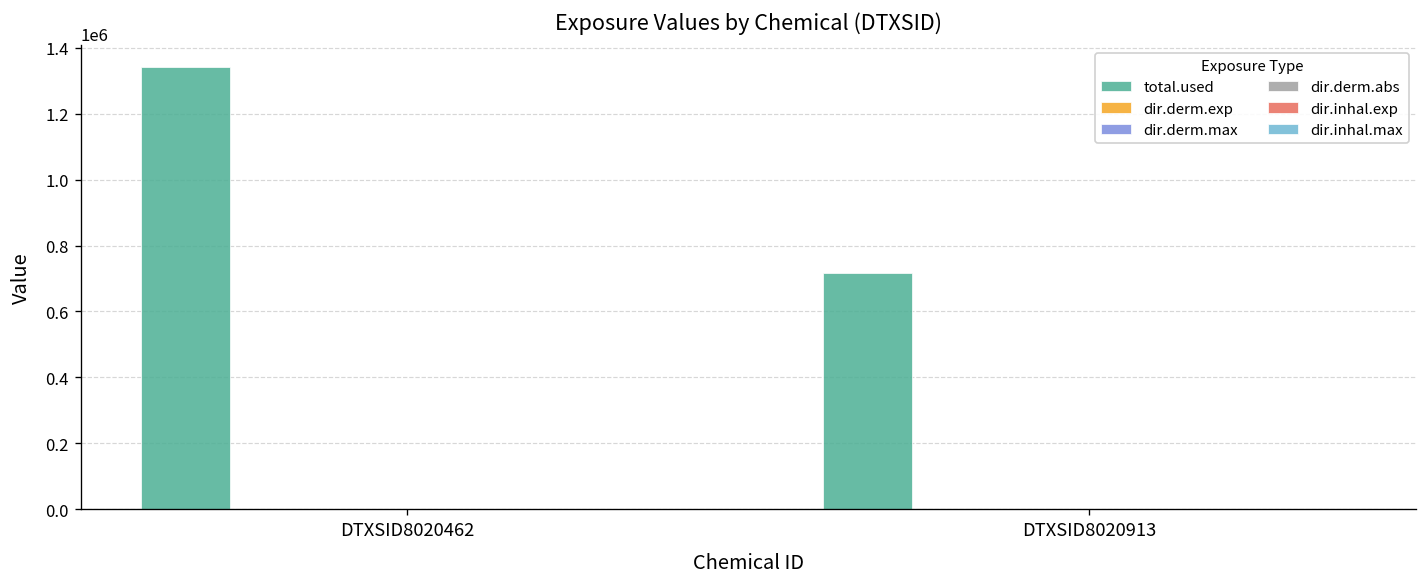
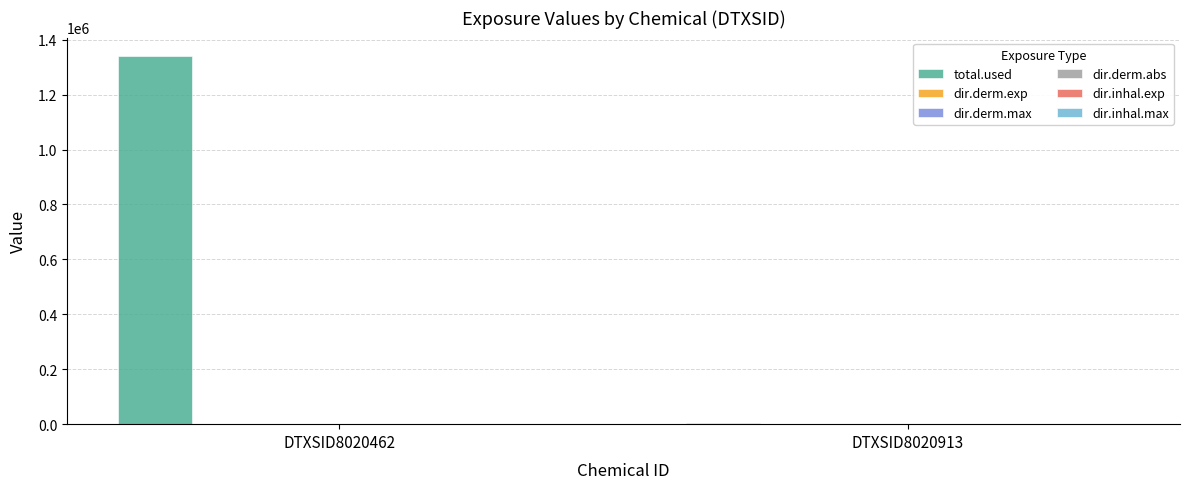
total.used, DTXSID8020913: 720000 -> 0
